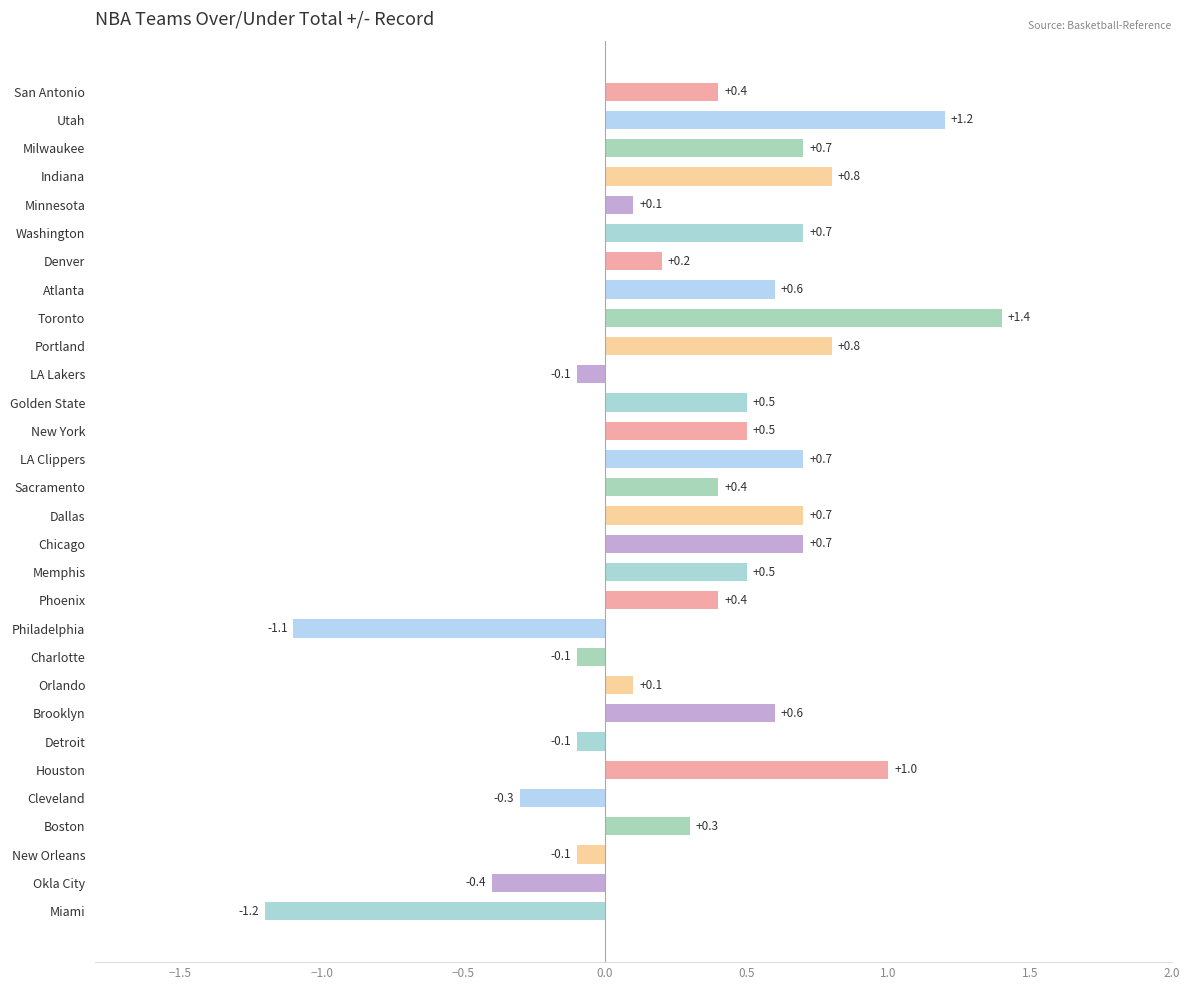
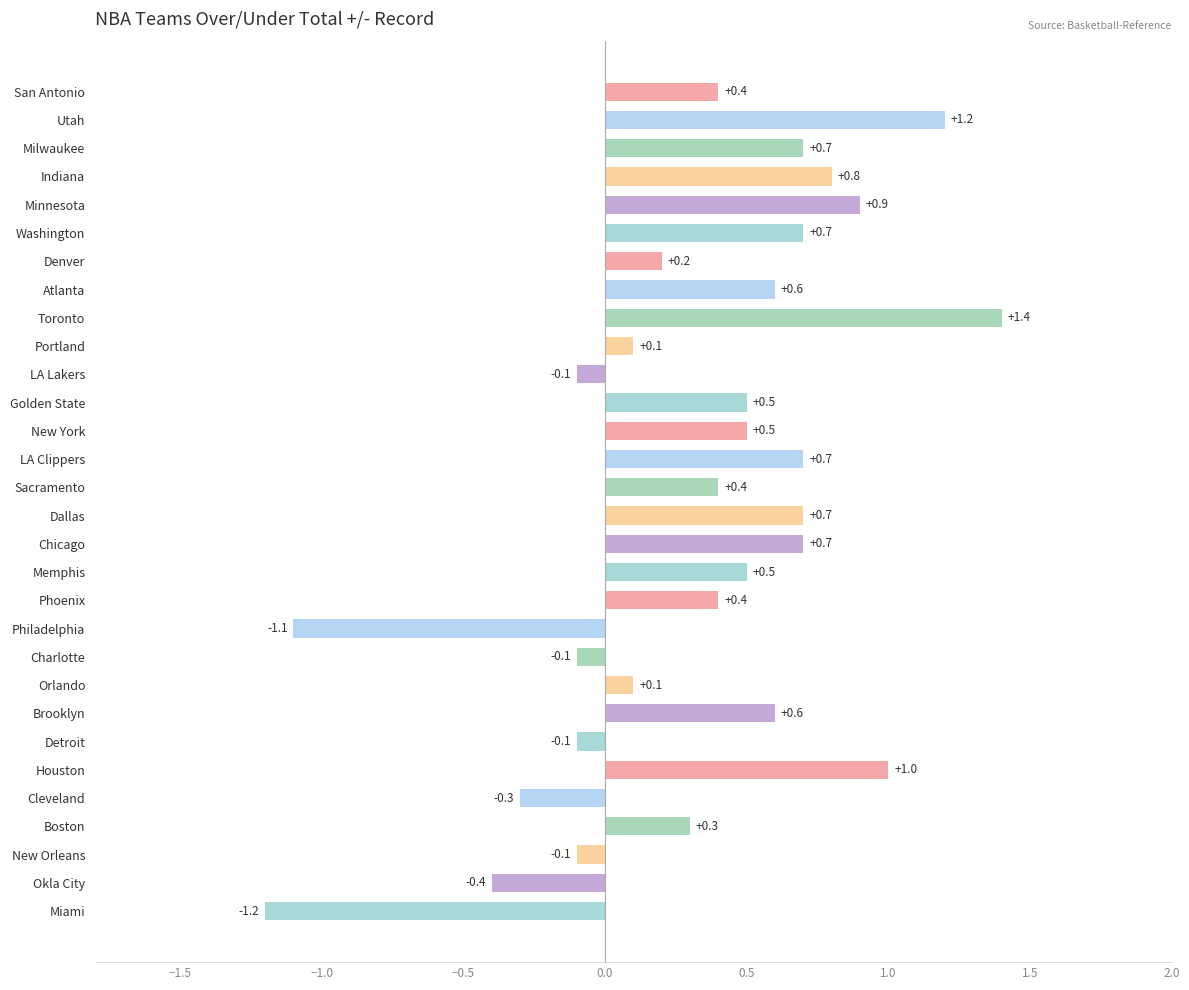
Minnesota: +0.1 -> +0.9
Portland: +0.8 -> +0.1
